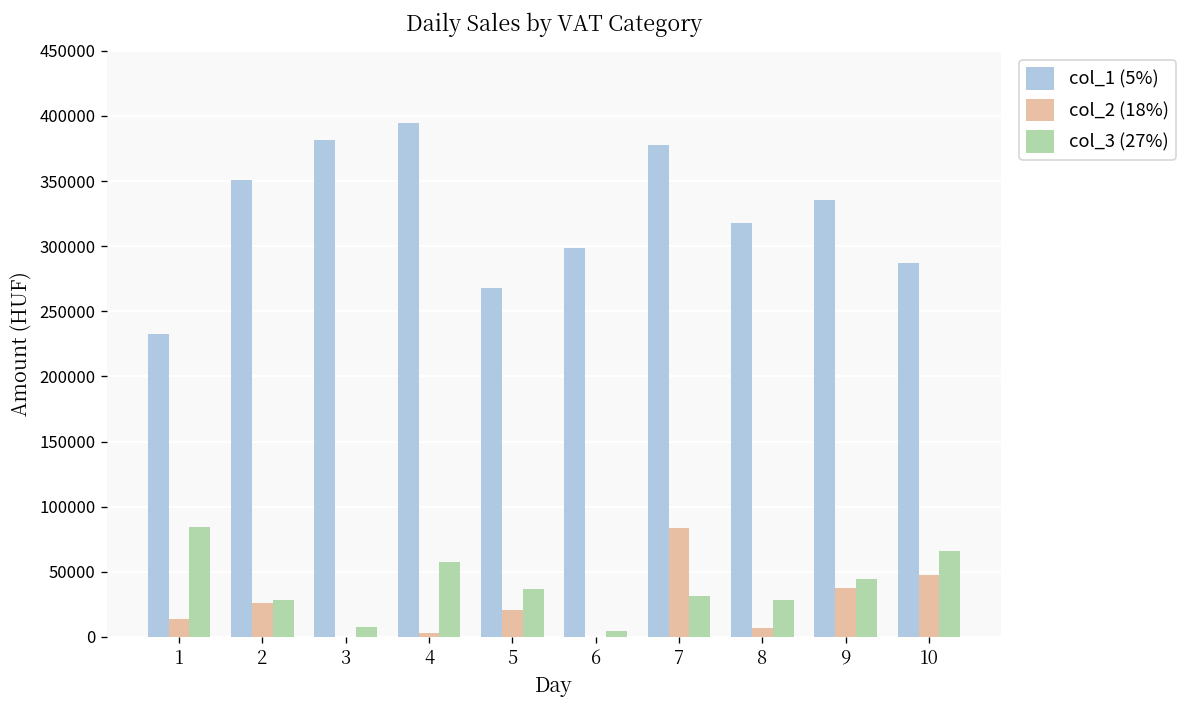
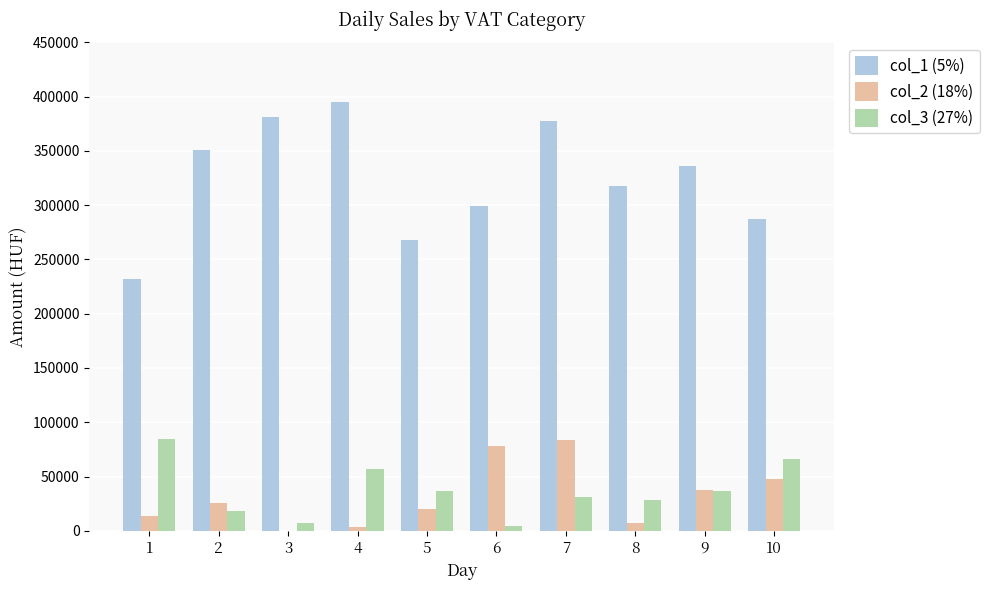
col_3 (27%), 2: 29000 -> 18000
col_2 (18%), 6: 0 -> 78000
col_3 (27%), 9: 45000 -> 36000
